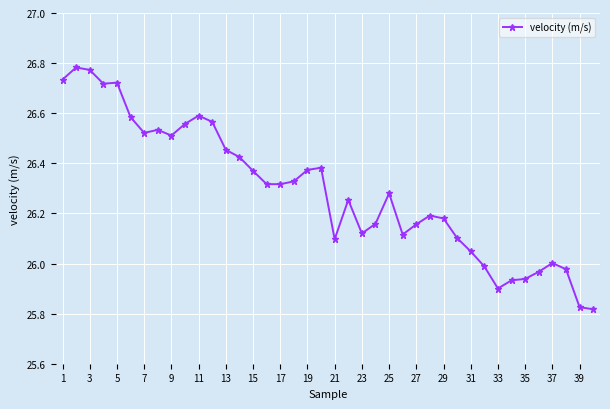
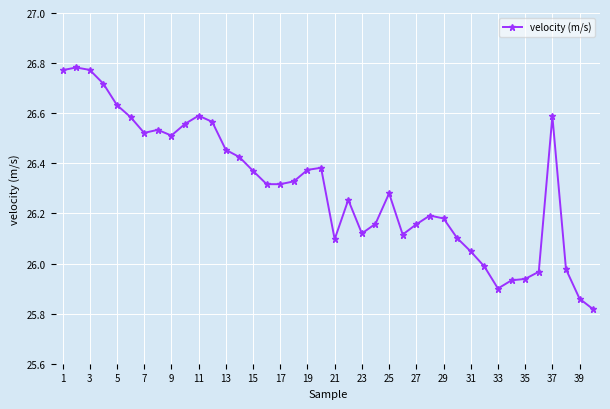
1: 26.73 -> 26.77
5: 26.72 -> 26.63
37: 26.00 -> 26.59
39: 25.83 -> 25.86
